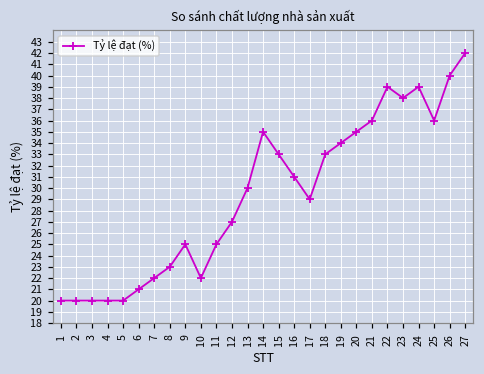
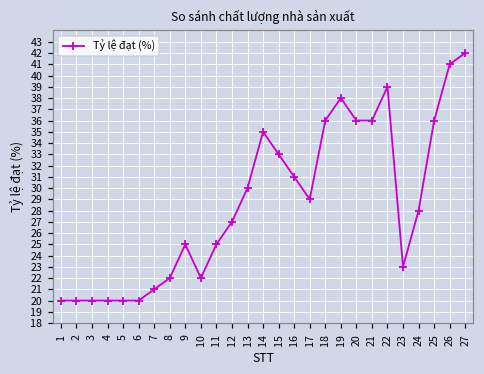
6: 21 -> 20
7: 22 -> 21
8: 23 -> 22
18: 33 -> 36
19: 34 -> 38
20: 35 -> 36
23: 38 -> 23
24: 39 -> 28
26: 40 -> 41
